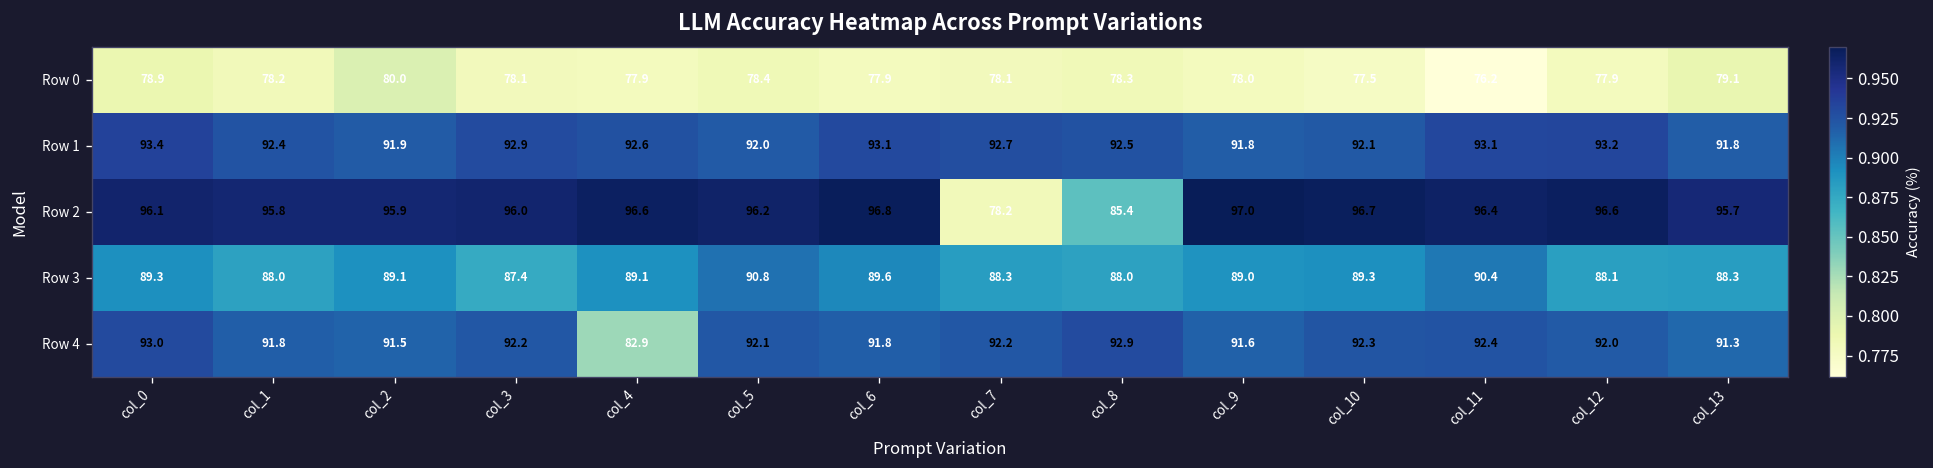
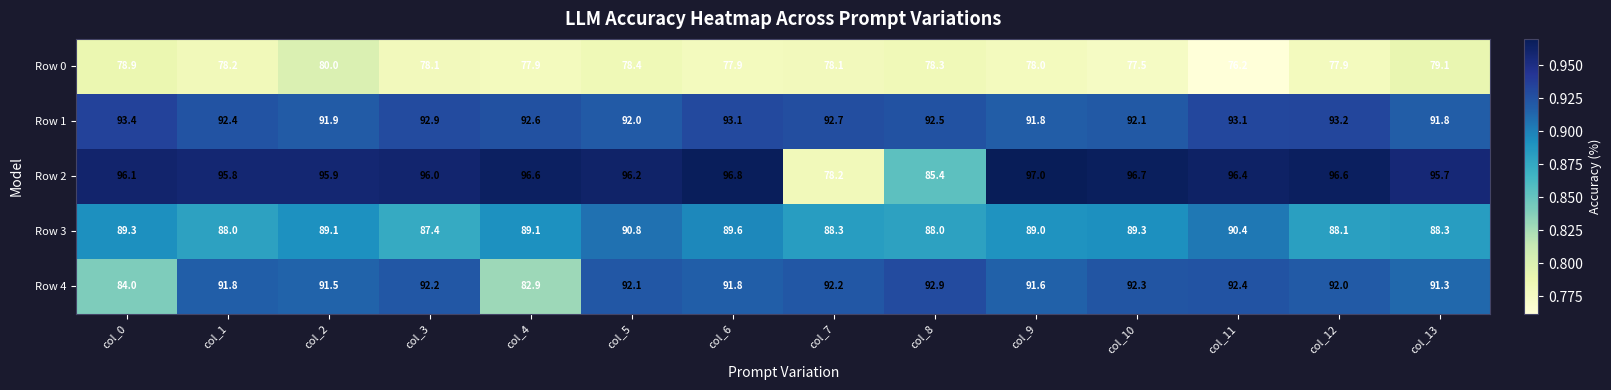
Row 4, col_0: 93.0 -> 84.0
